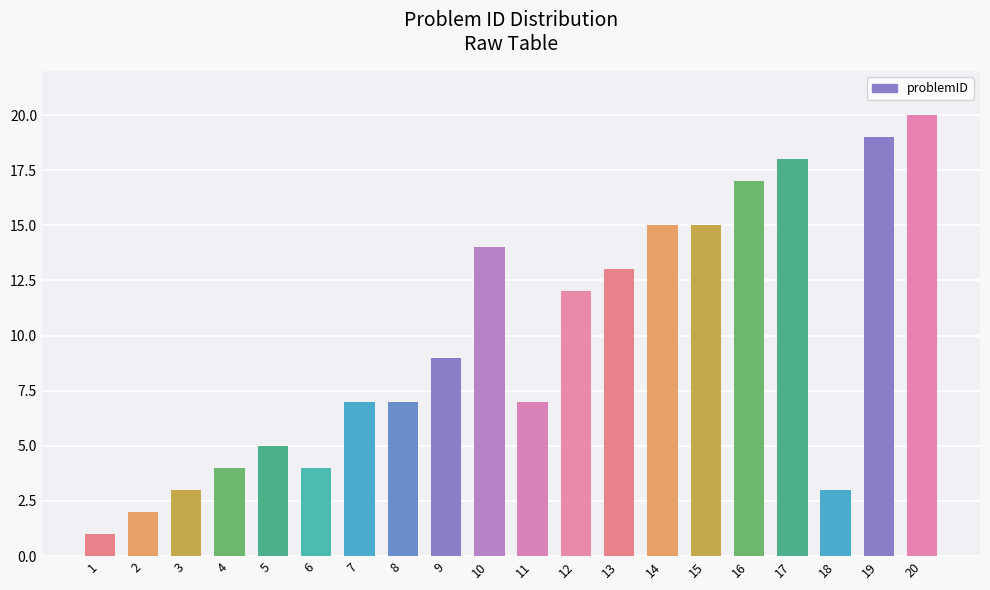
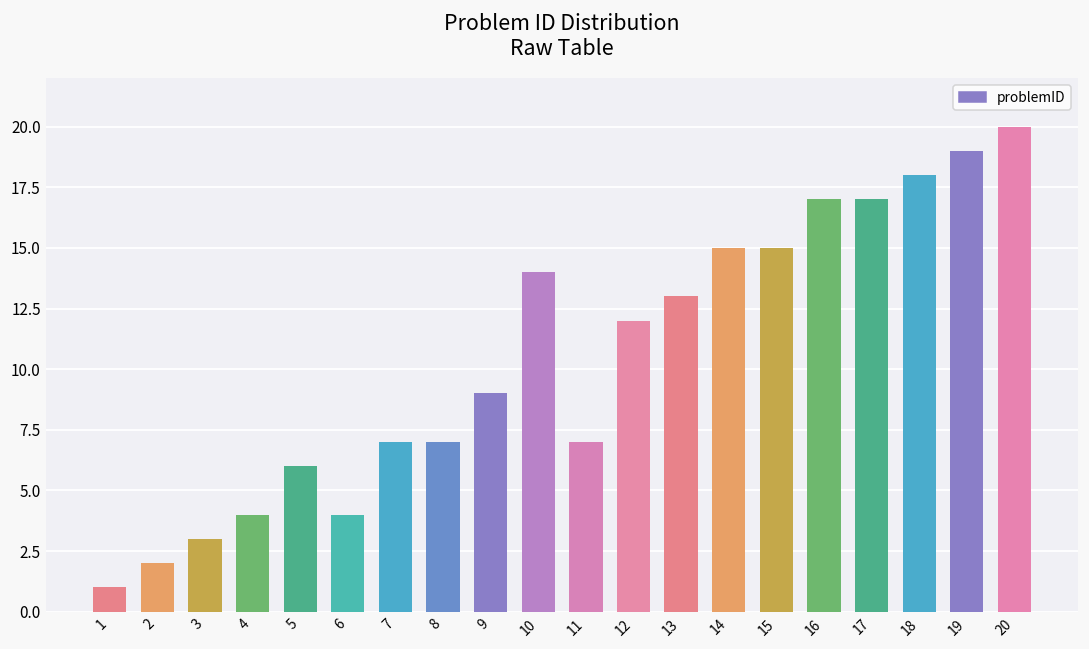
5: 5 -> 6
17: 18 -> 17
18: 3 -> 18
